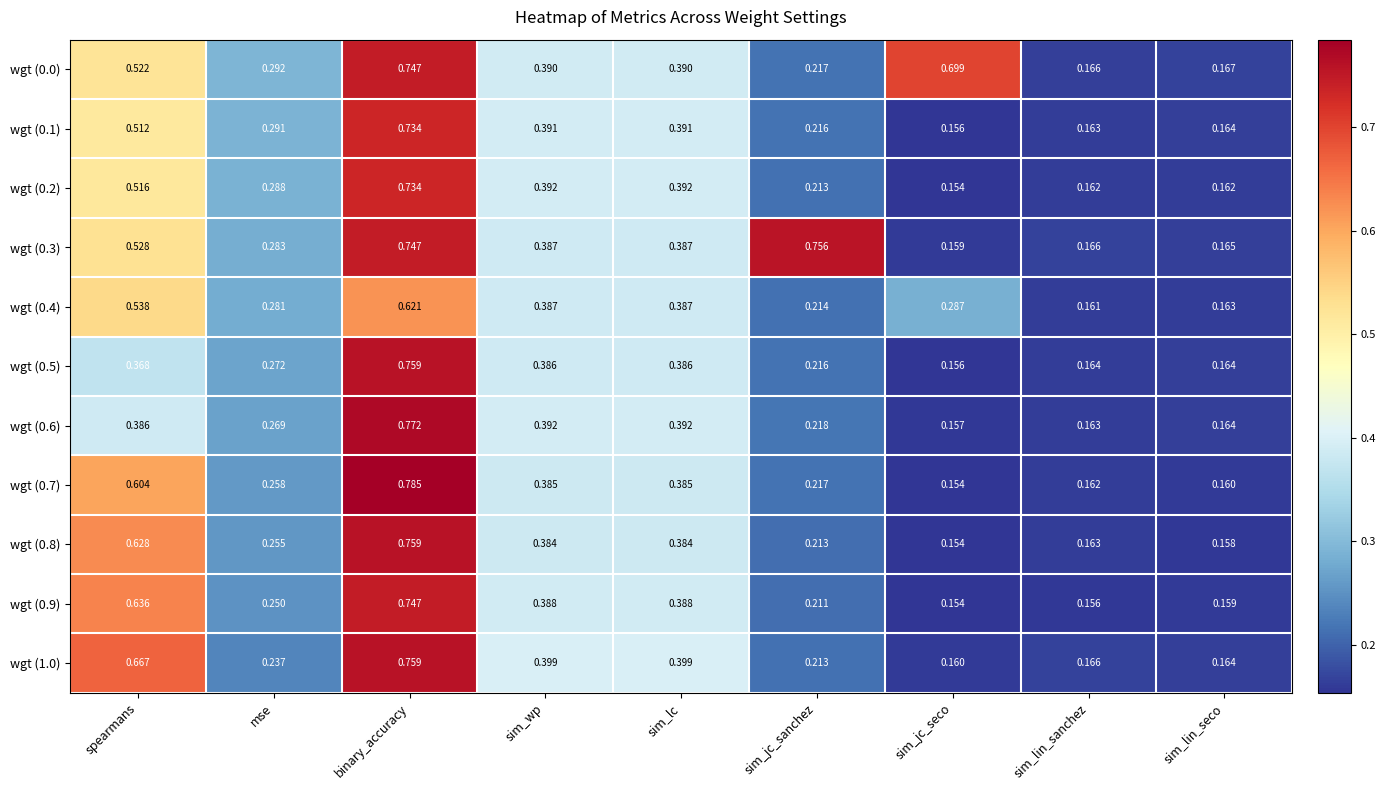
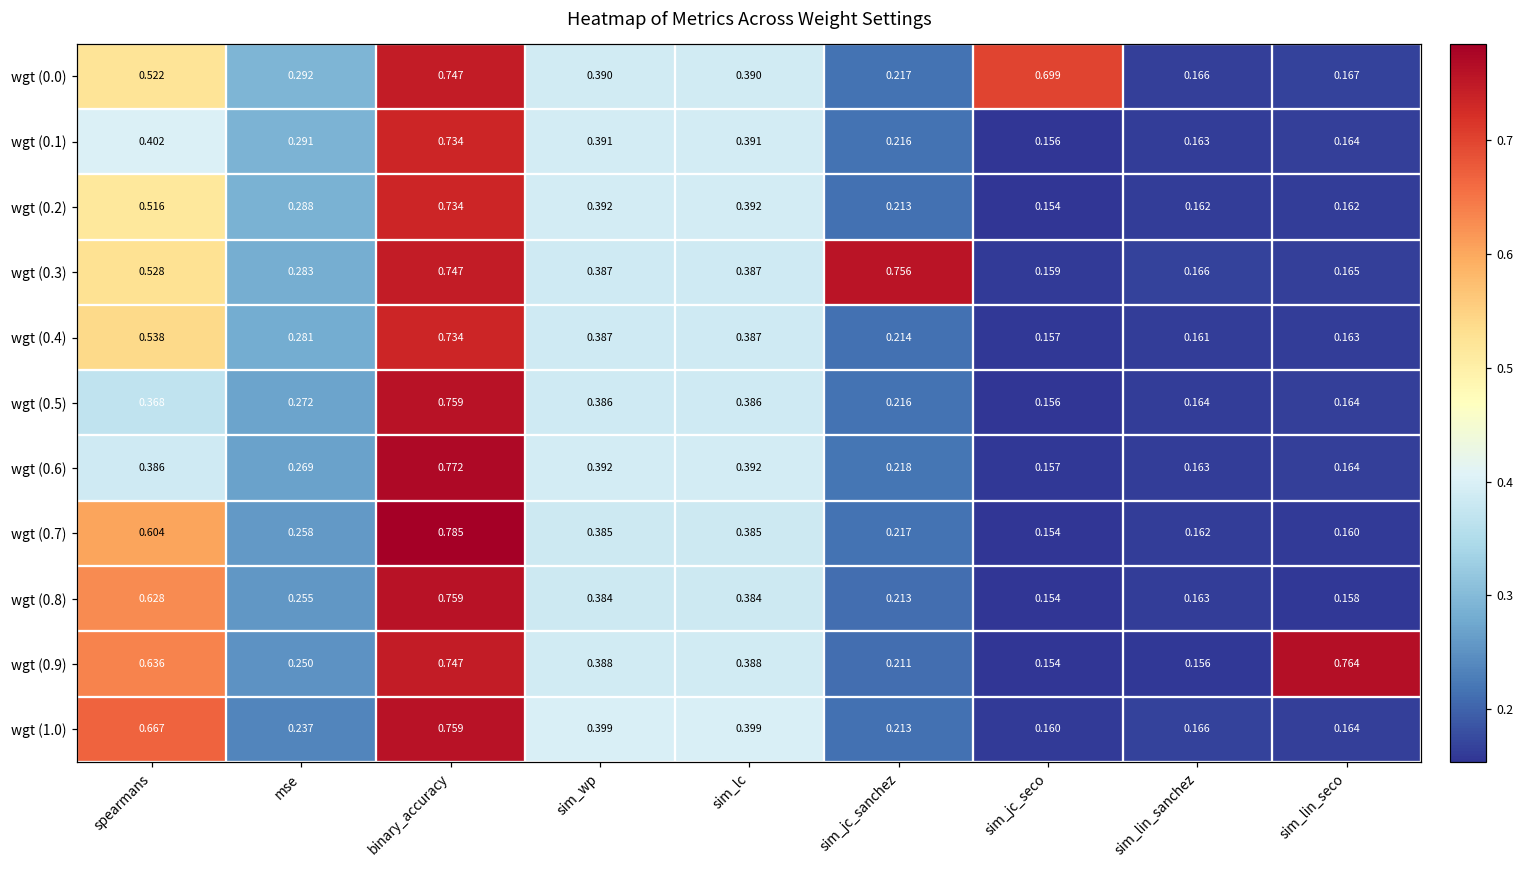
wgt (0.1), spearmans: 0.512 -> 0.402
wgt (0.4), binary_accuracy: 0.621 -> 0.734
wgt (0.4), sim_jc_seco: 0.287 -> 0.157
wgt (0.9), sim_lin_seco: 0.159 -> 0.764
